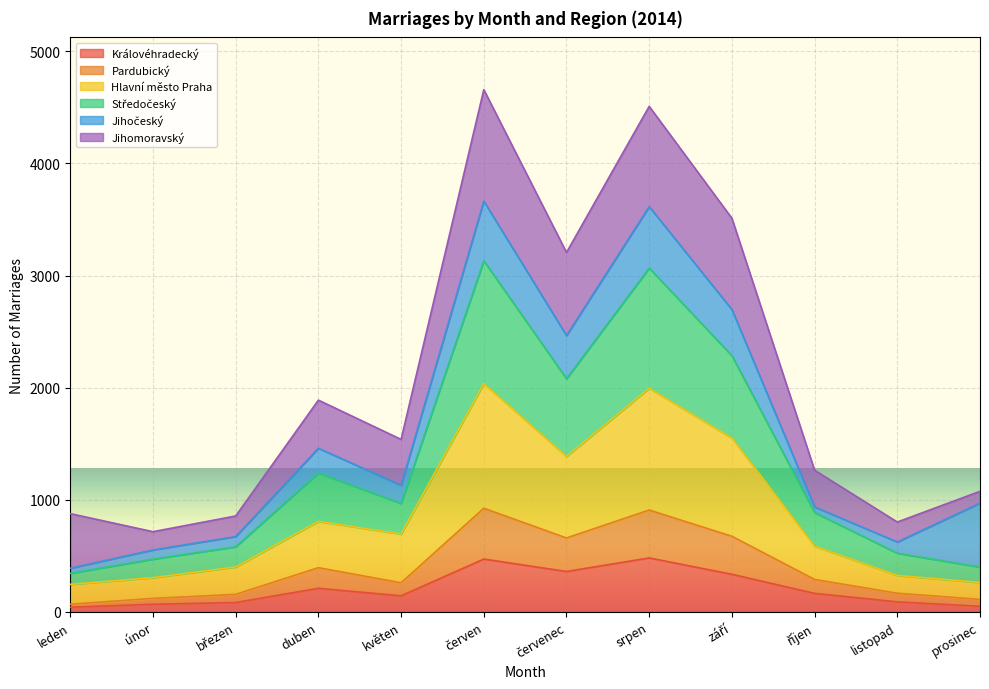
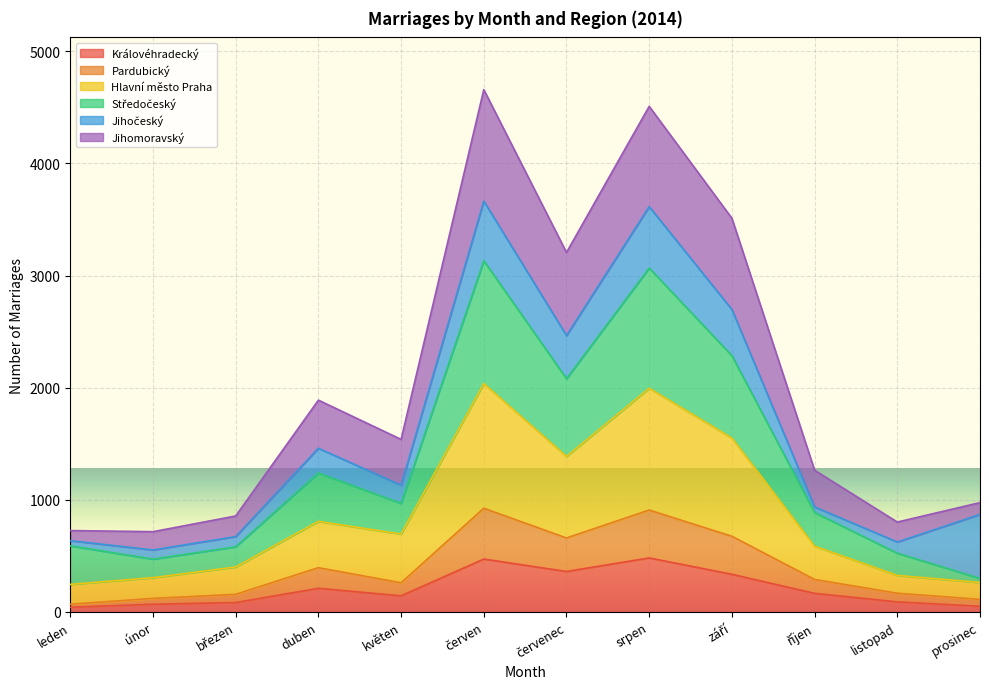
Středočeský, leden: 100 -> 340
Jihomoravský, leden: 490 -> 90
Středočeský, prosinec: 140 -> 40
